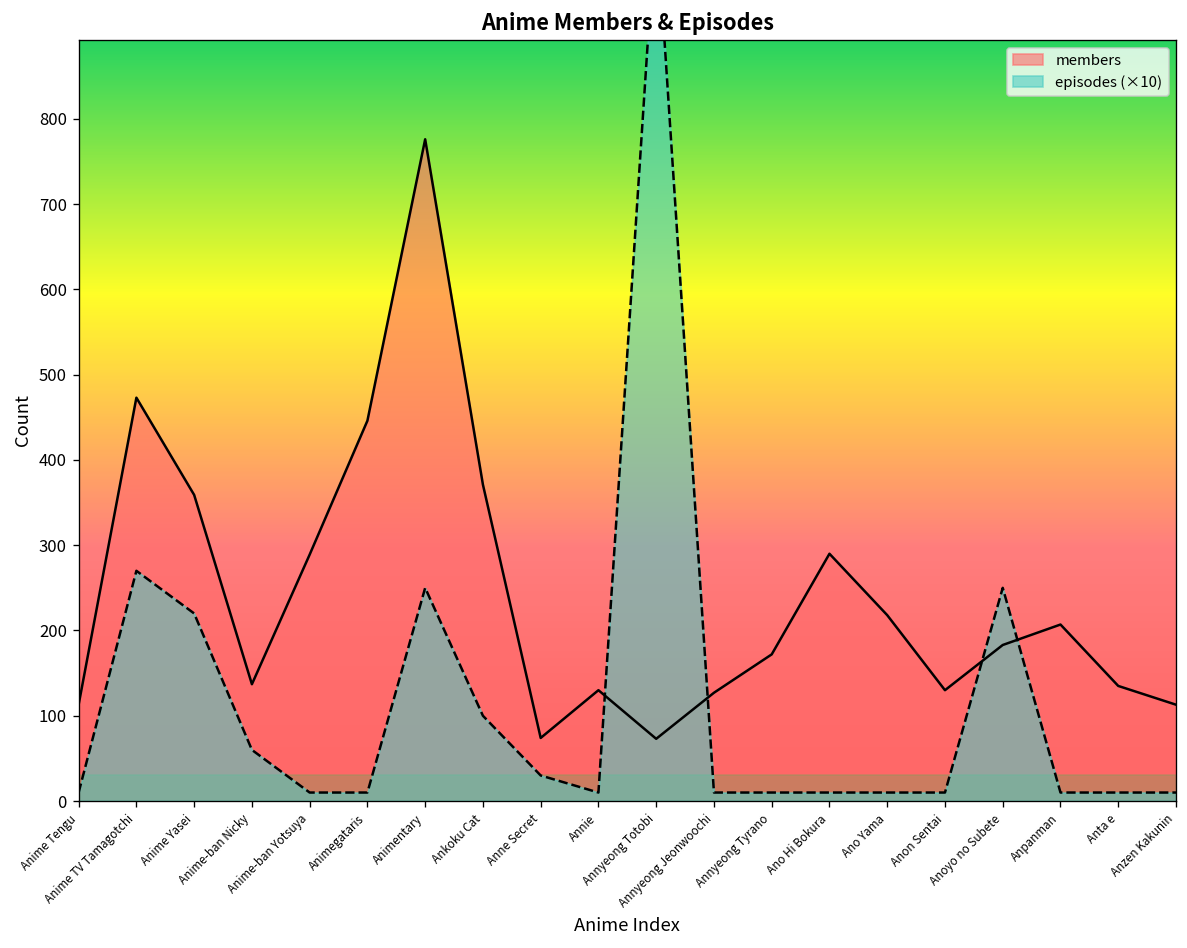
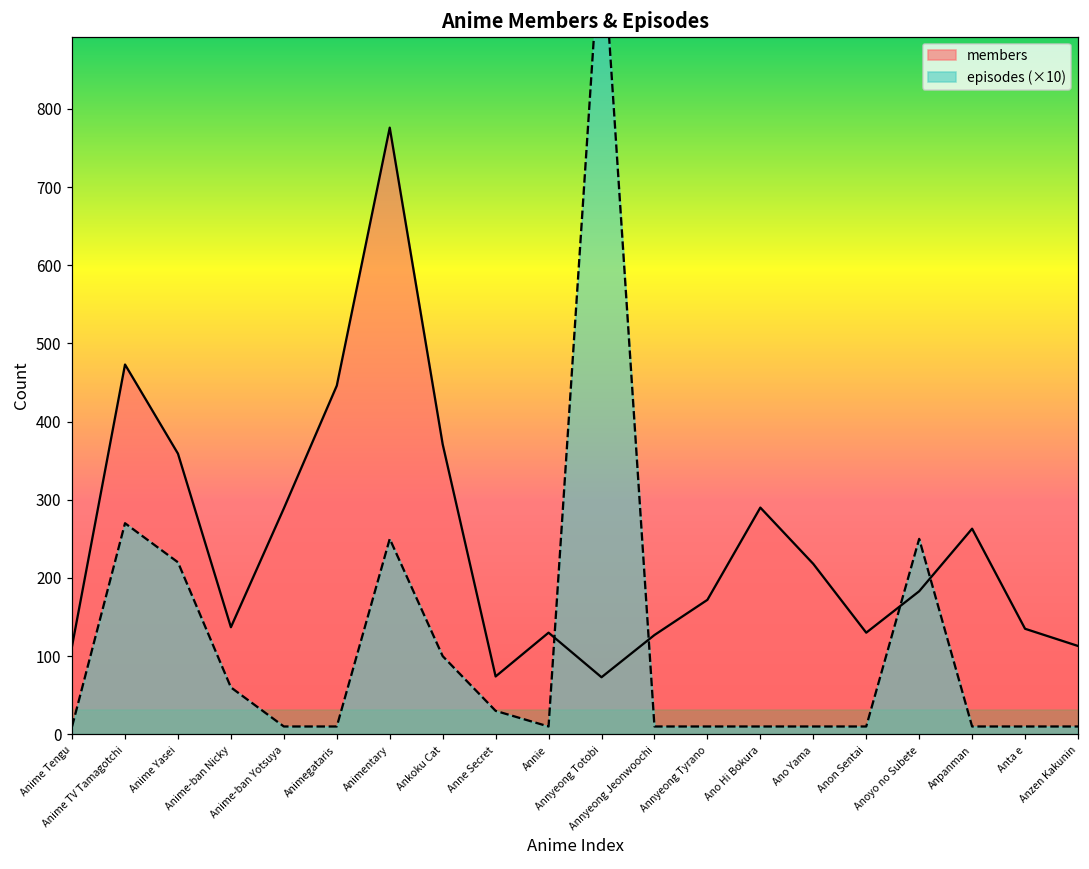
members, Anpanman: 210 -> 260
